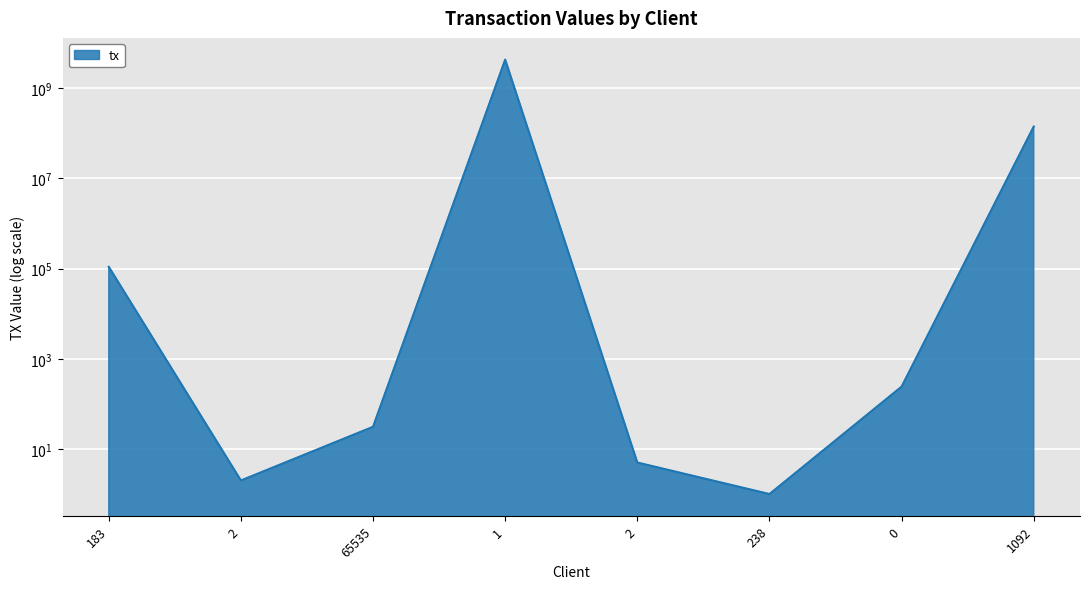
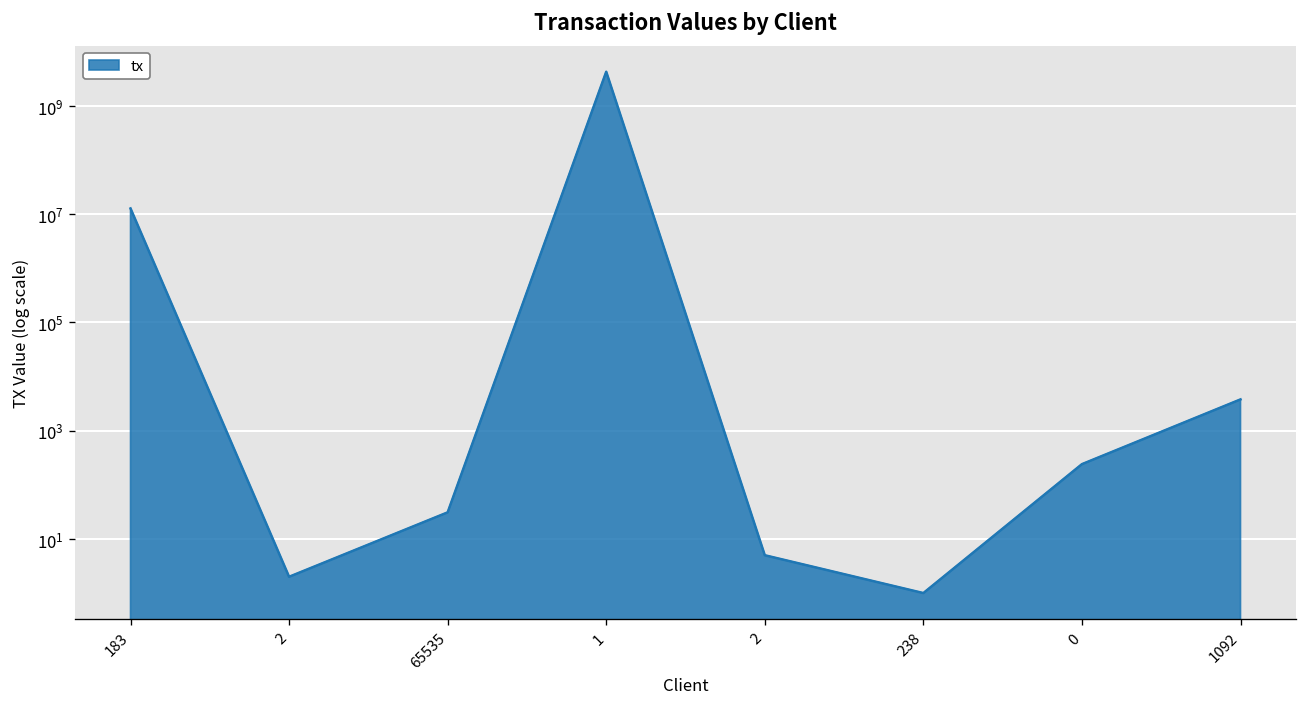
183: 110000 -> 13000000
1092: 140000000 -> 4000
